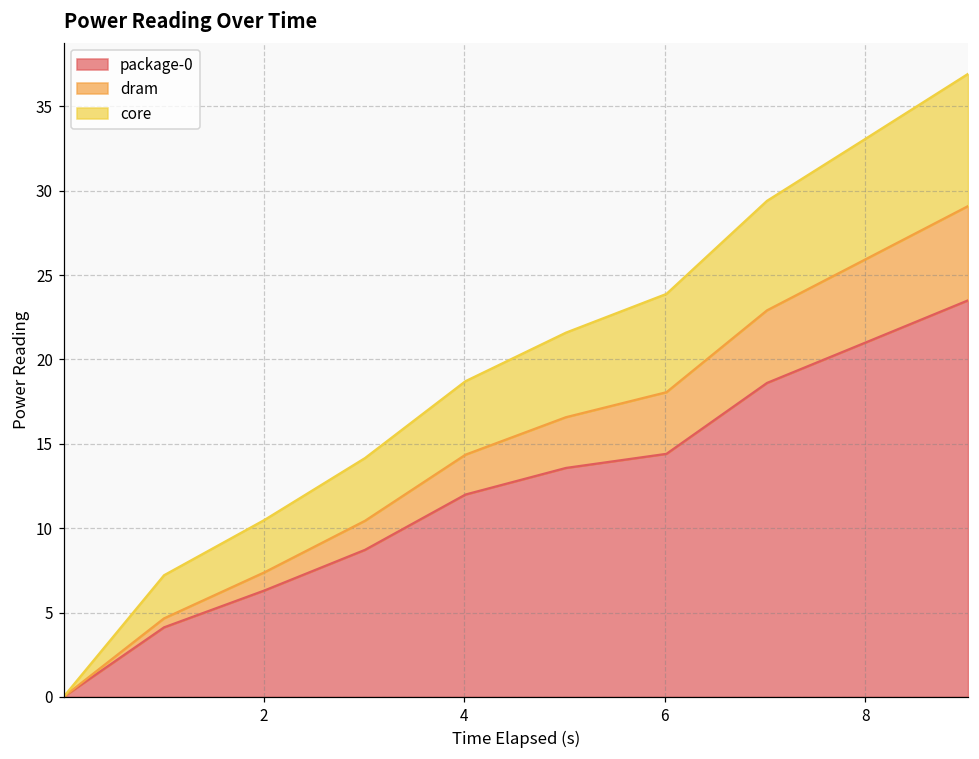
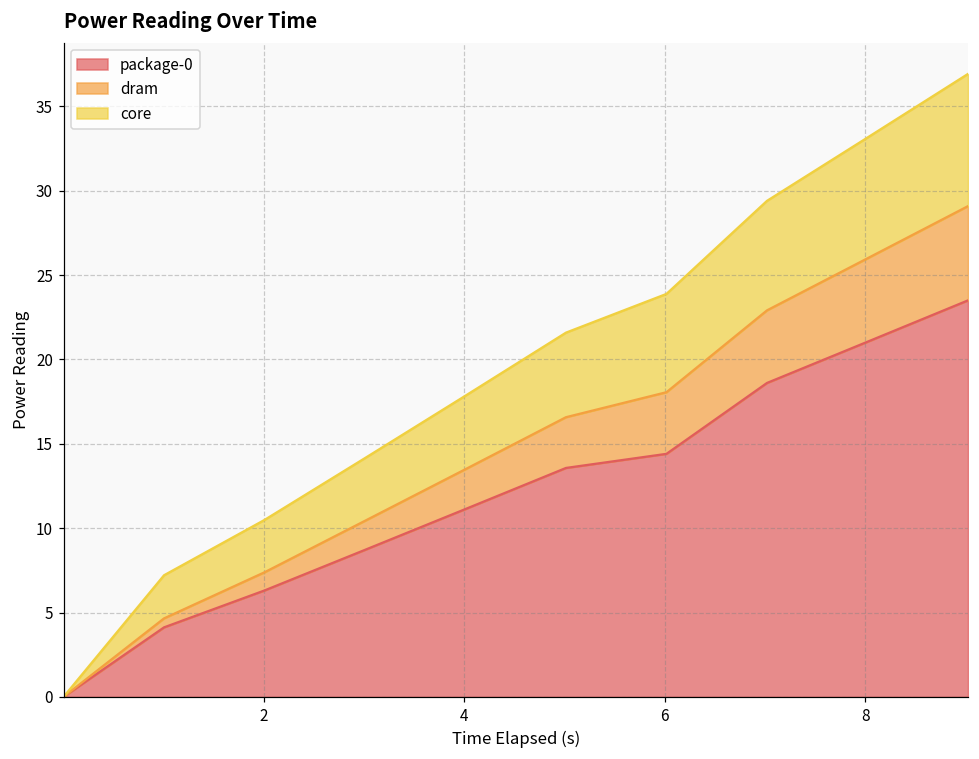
package-0, 4: 12.0 -> 11.1
